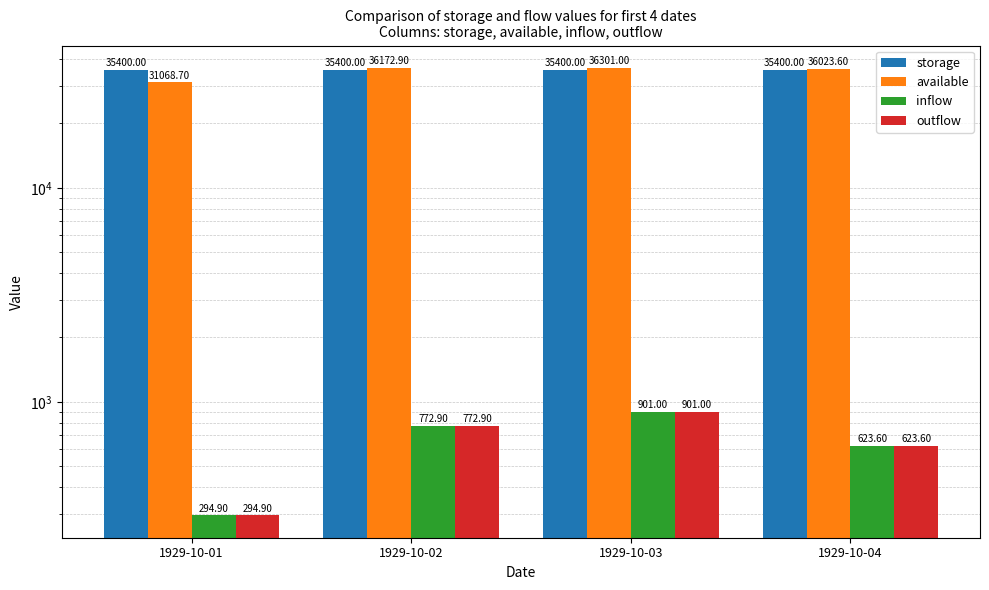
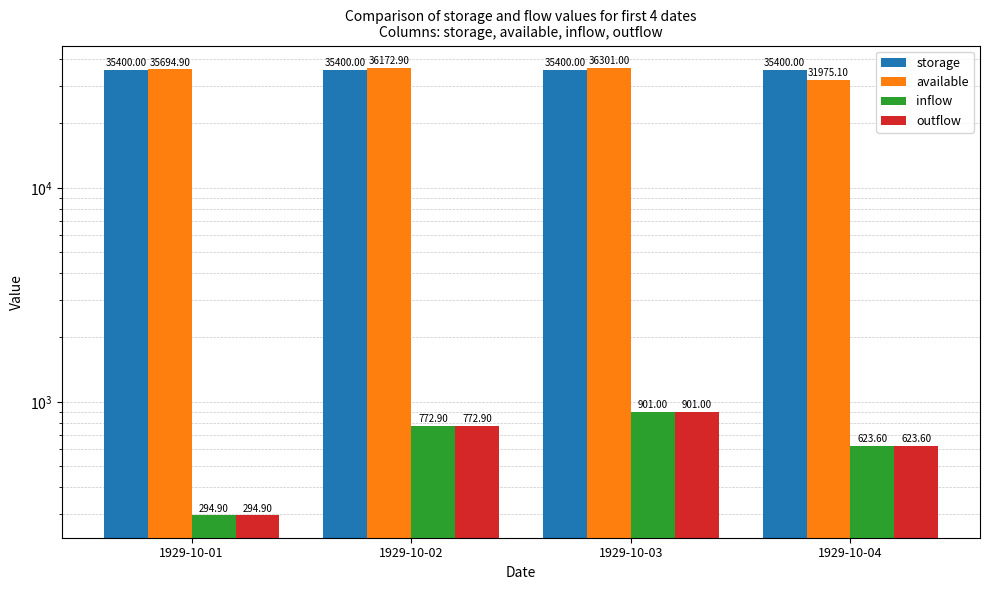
available, 1929-10-01: 31068.70 -> 35694.90
available, 1929-10-04: 36023.60 -> 31975.10
